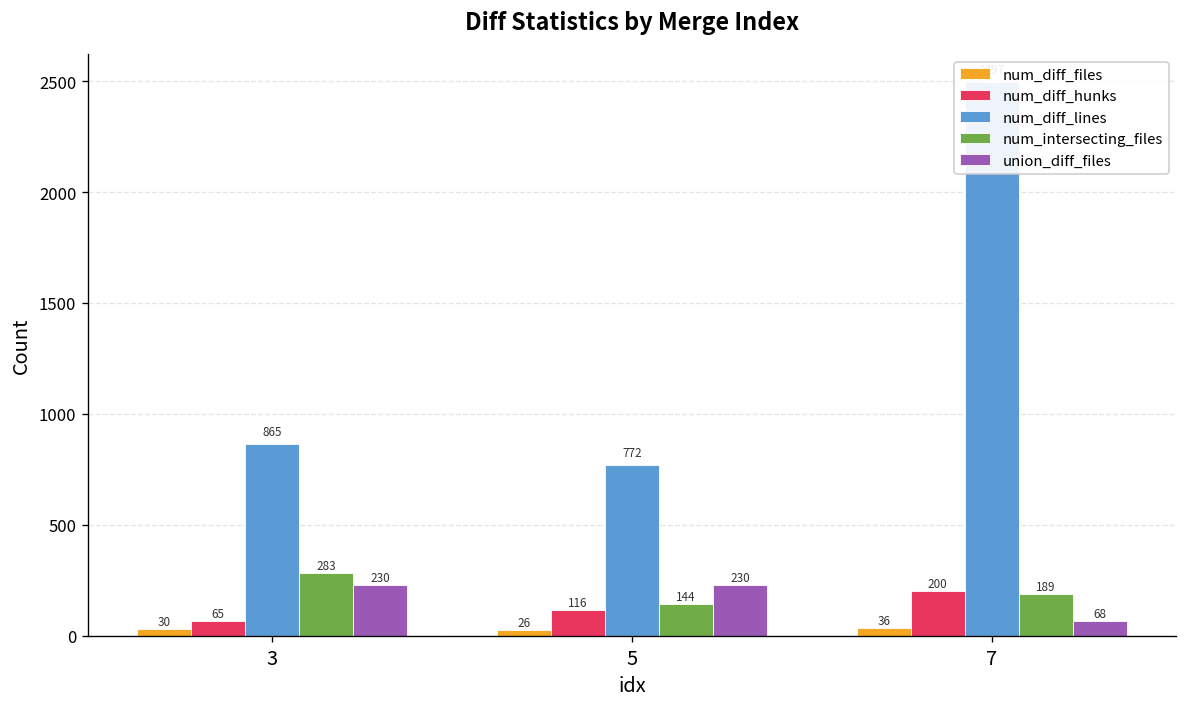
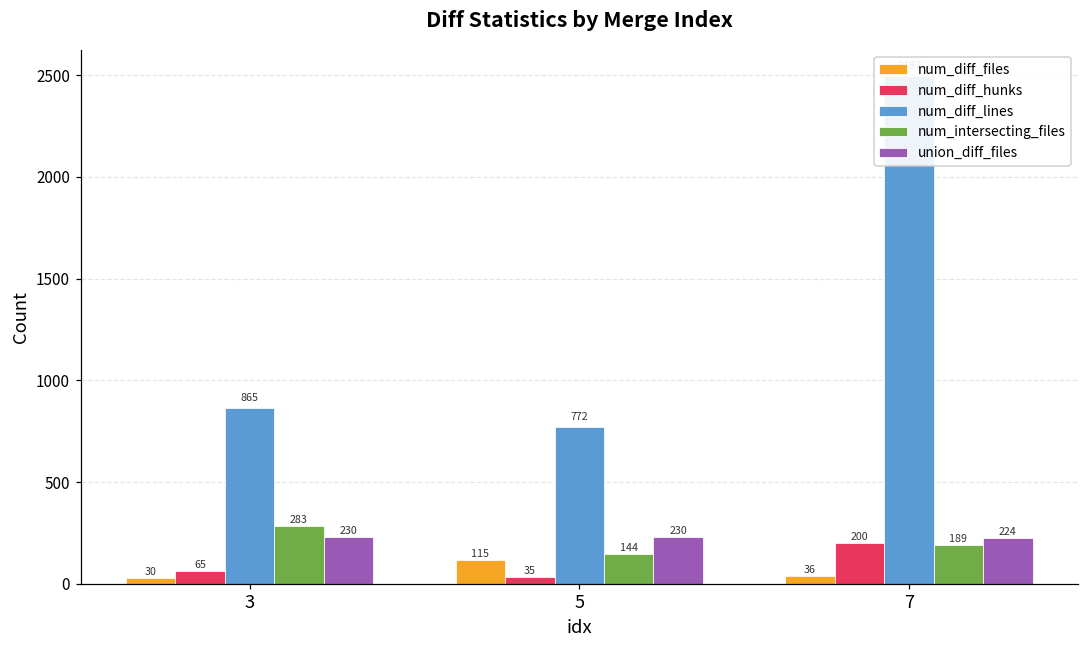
num_diff_files, 5: 26 -> 115
num_diff_hunks, 5: 116 -> 35
union_diff_files, 7: 68 -> 224
